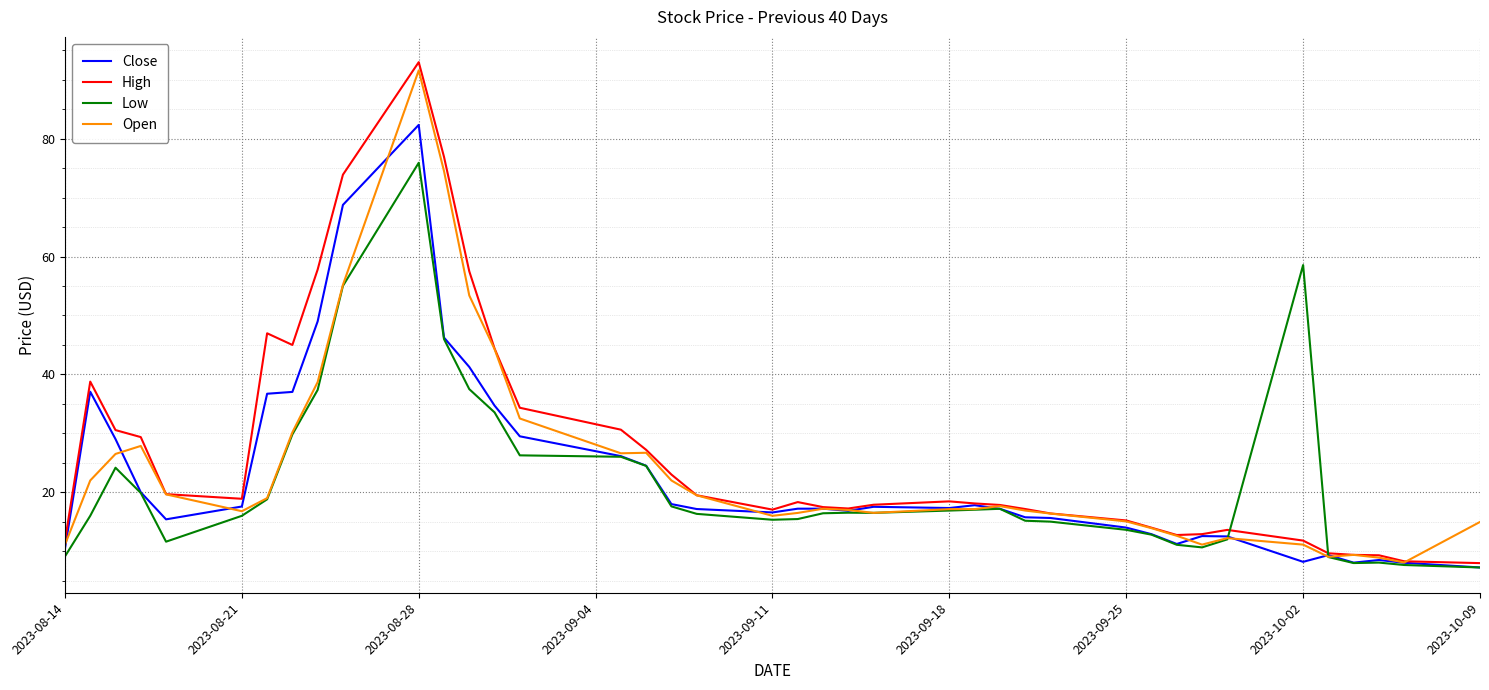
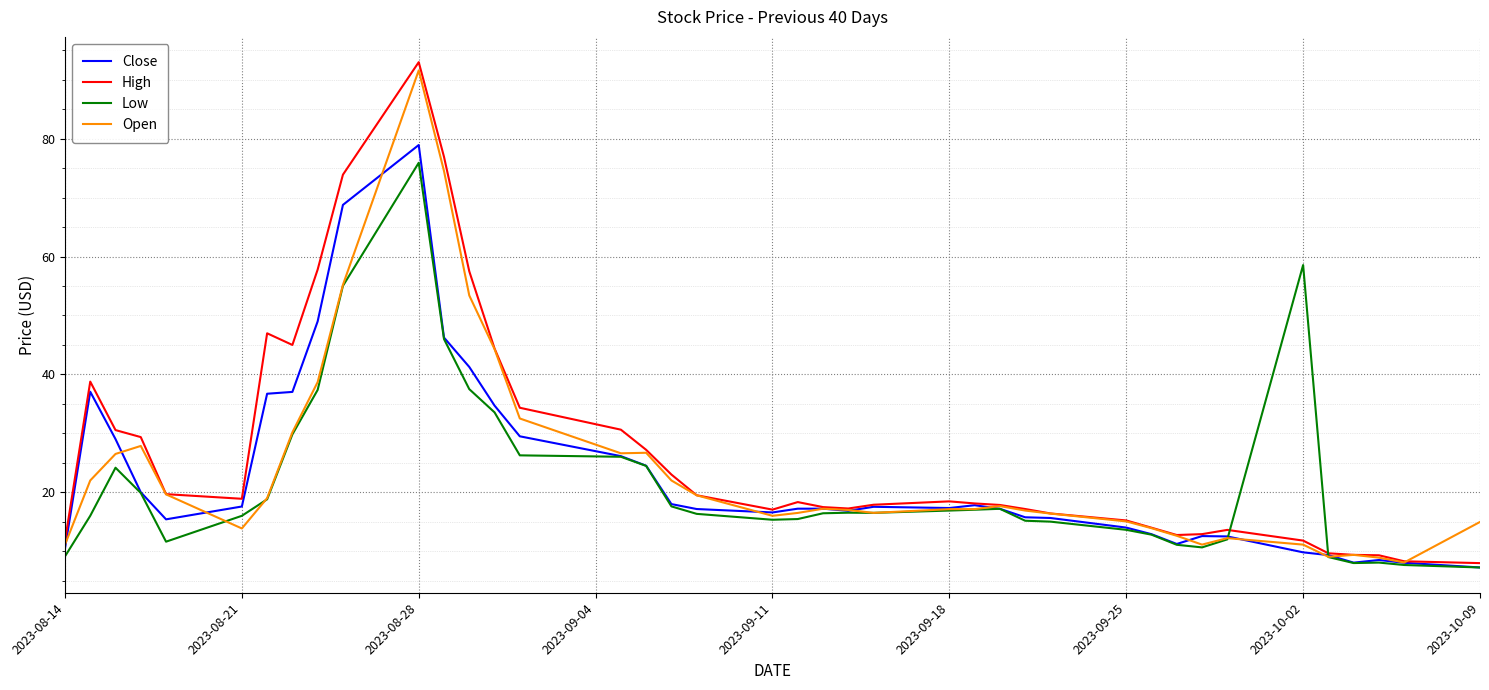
Open, 2023-08-21: 17 -> 14
Close, 2023-08-28: 82 -> 79
Close, 2023-10-02: 8 -> 10
